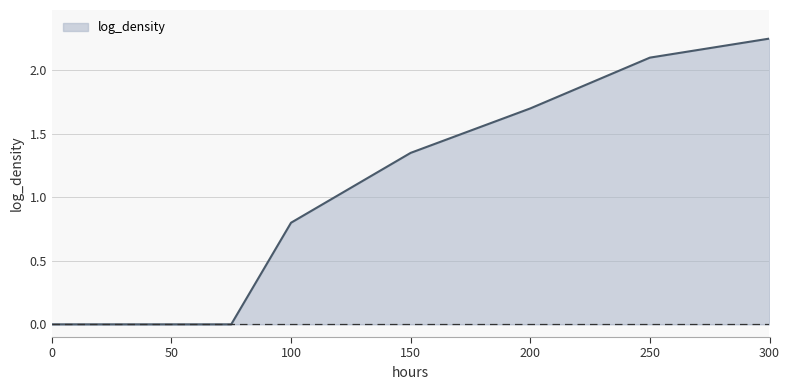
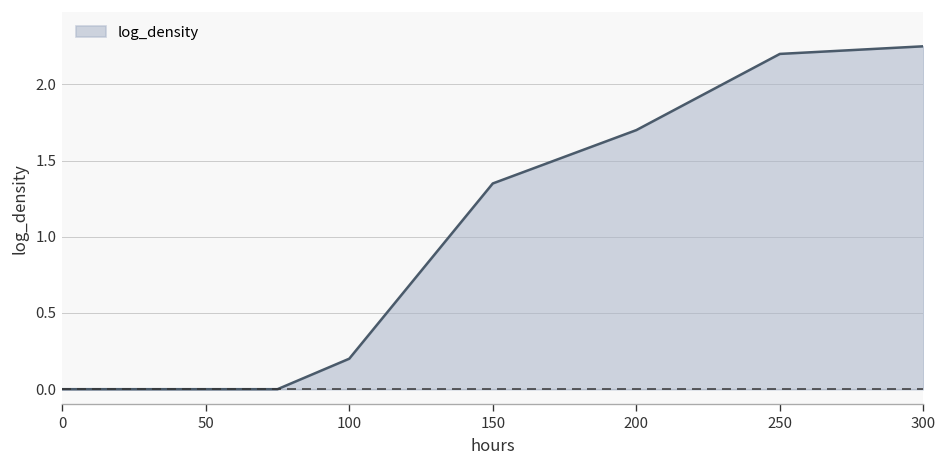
100: 0.8 -> 0.2
250: 2.1 -> 2.2
